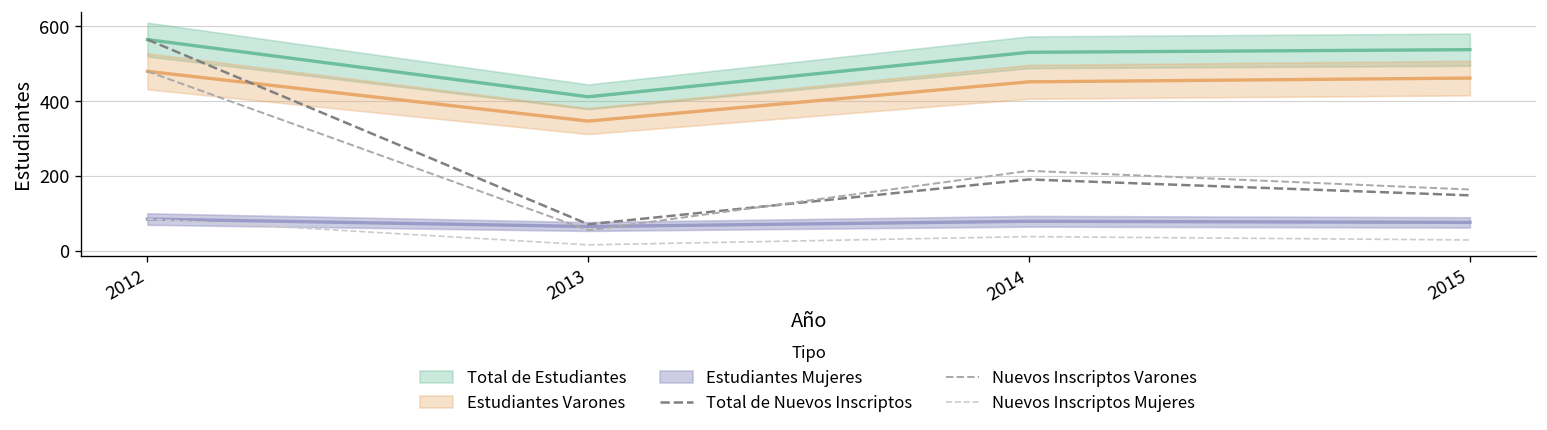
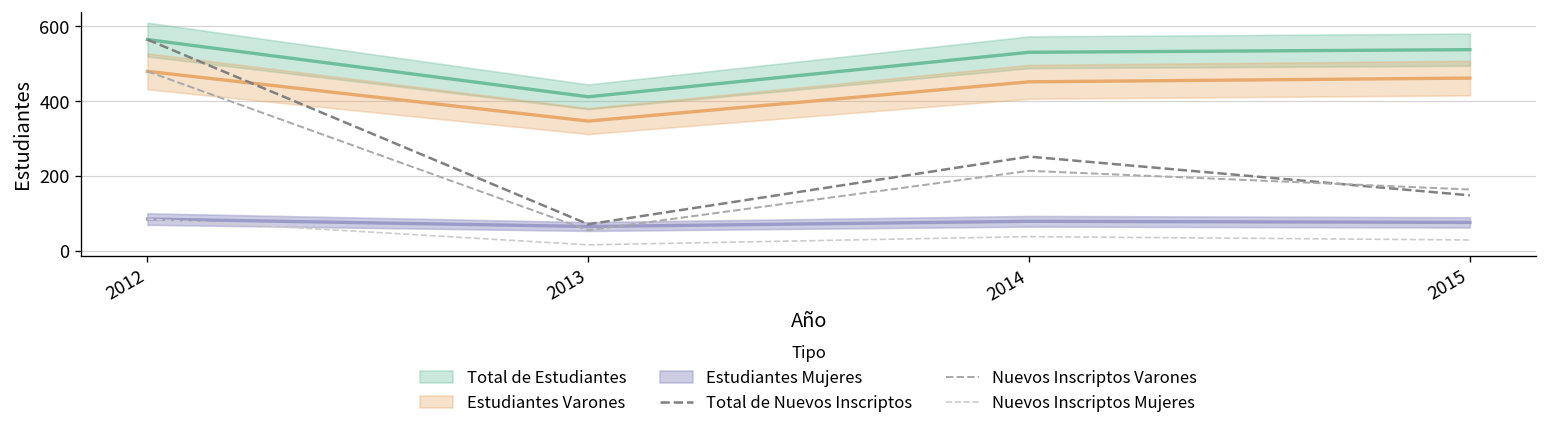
Total de Nuevos Inscriptos, 2014: 190 -> 250
